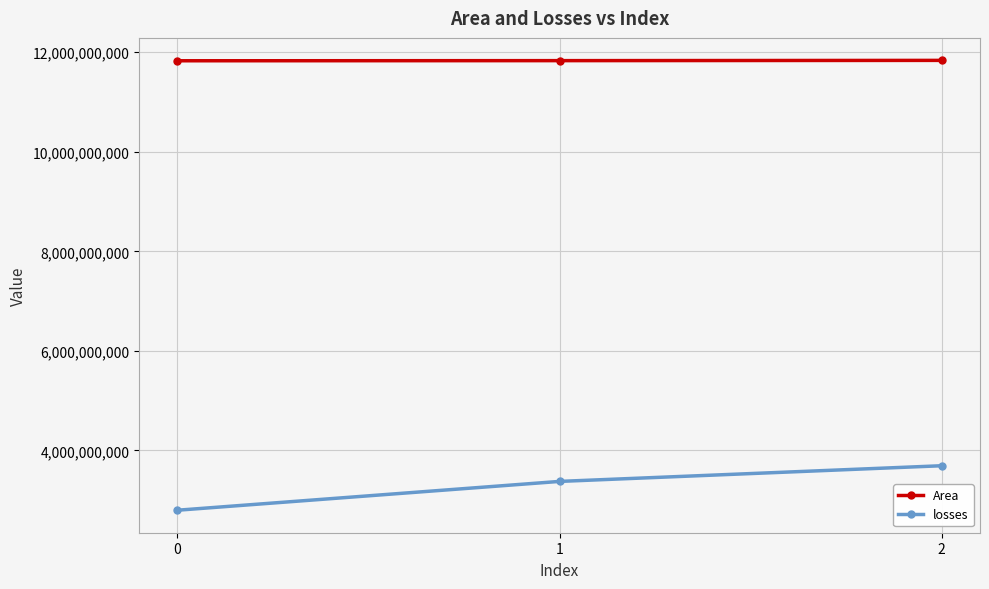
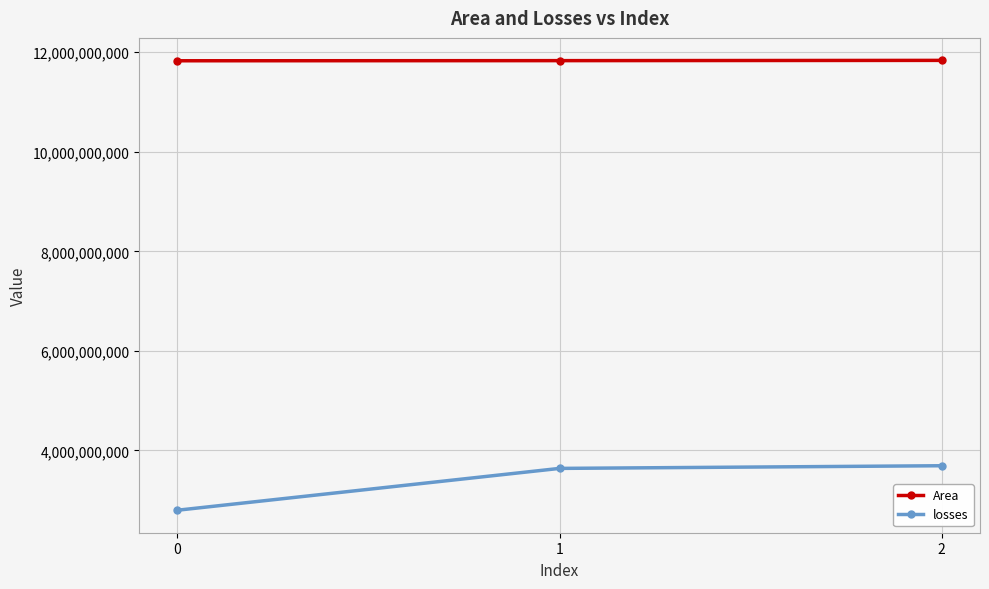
losses, 1: 3,400,000,000 -> 3,600,000,000
